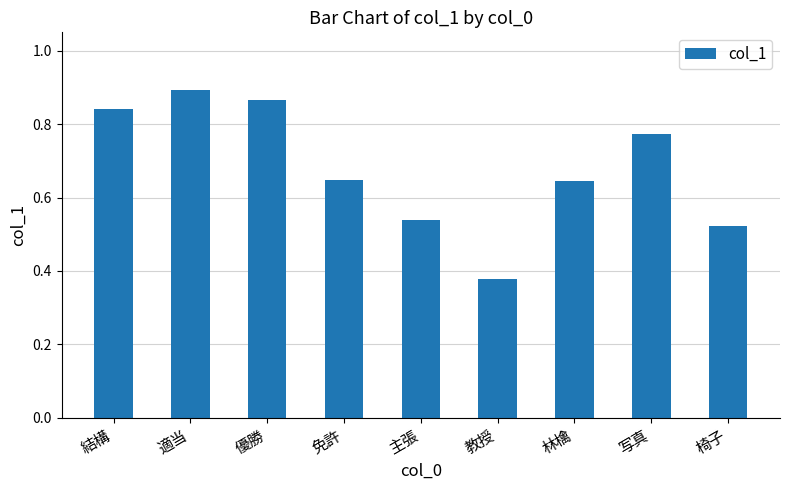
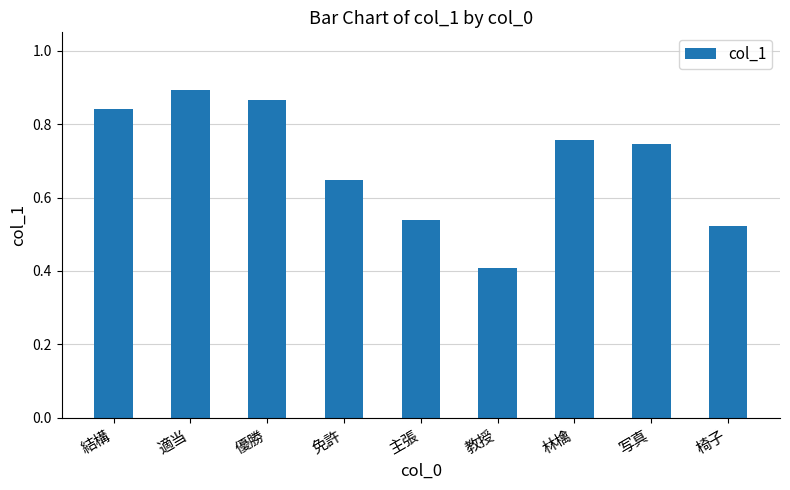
教授: 0.38 -> 0.41
林檎: 0.64 -> 0.76
写真: 0.77 -> 0.75
